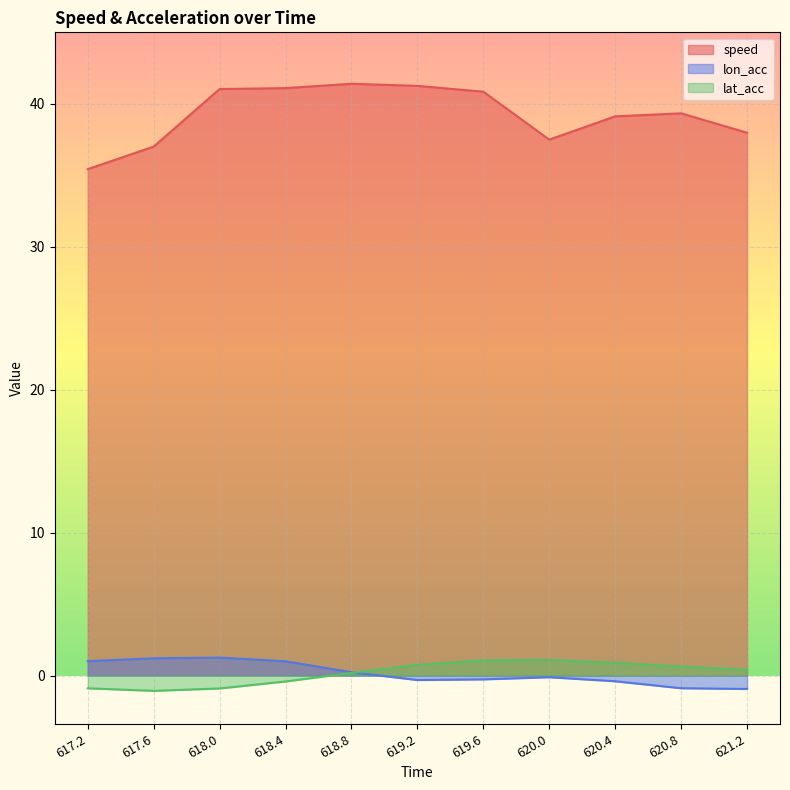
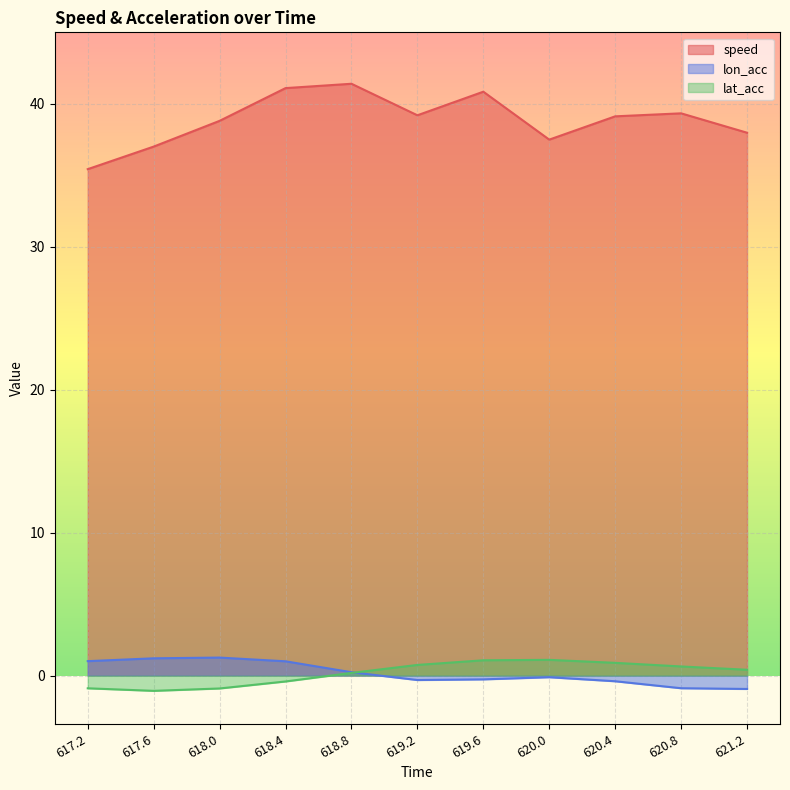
speed, 618.0: 41.0 -> 38.8
speed, 619.2: 41.3 -> 39.2
